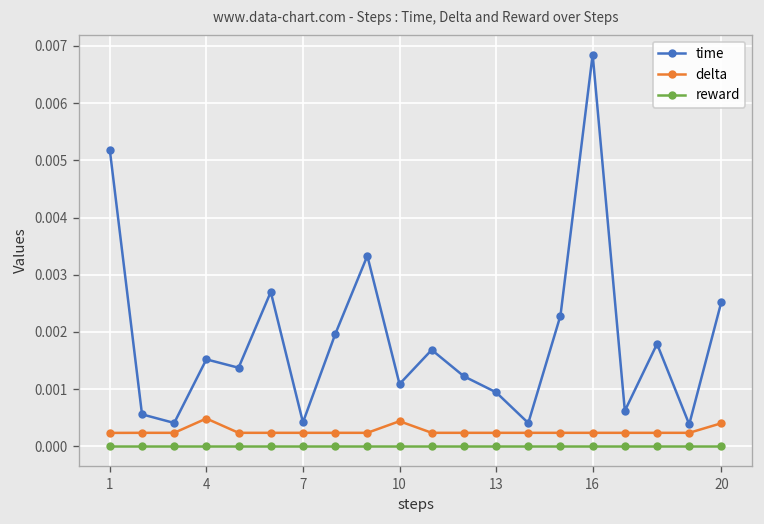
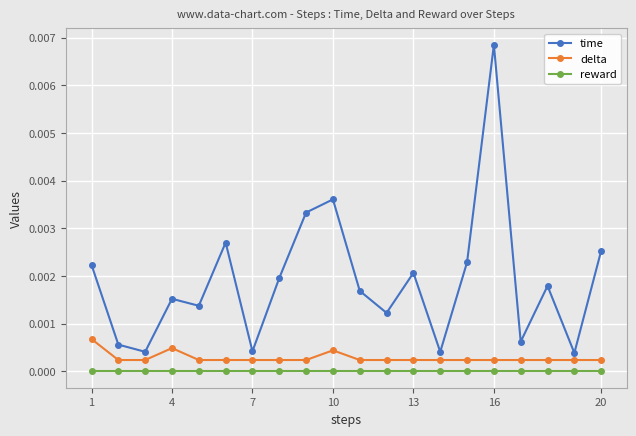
time, 1: 0.0052 -> 0.0022
delta, 1: 0.0002 -> 0.0007
time, 10: 0.0011 -> 0.0036
time, 13: 0.0009 -> 0.0021
delta, 20: 0.0004 -> 0.0002
